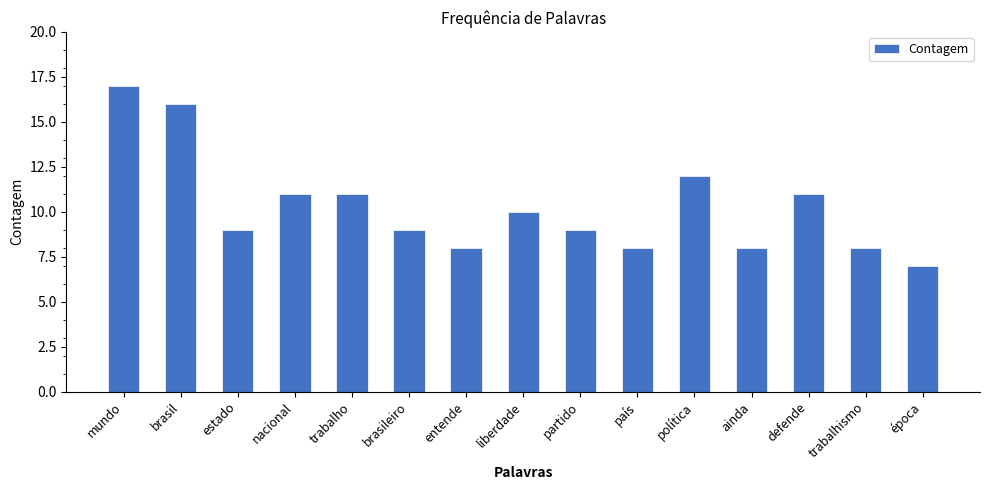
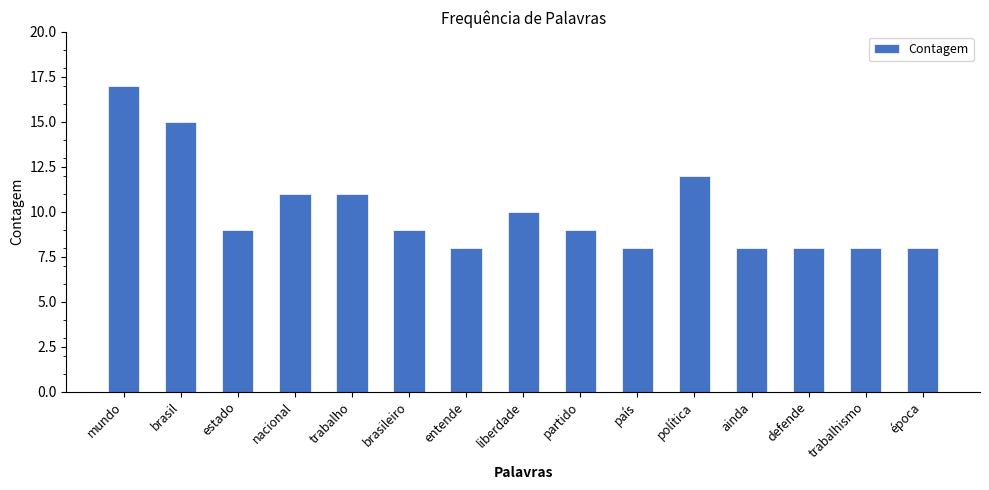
brasil: 16 -> 15
defende: 11 -> 8
época: 7 -> 8
